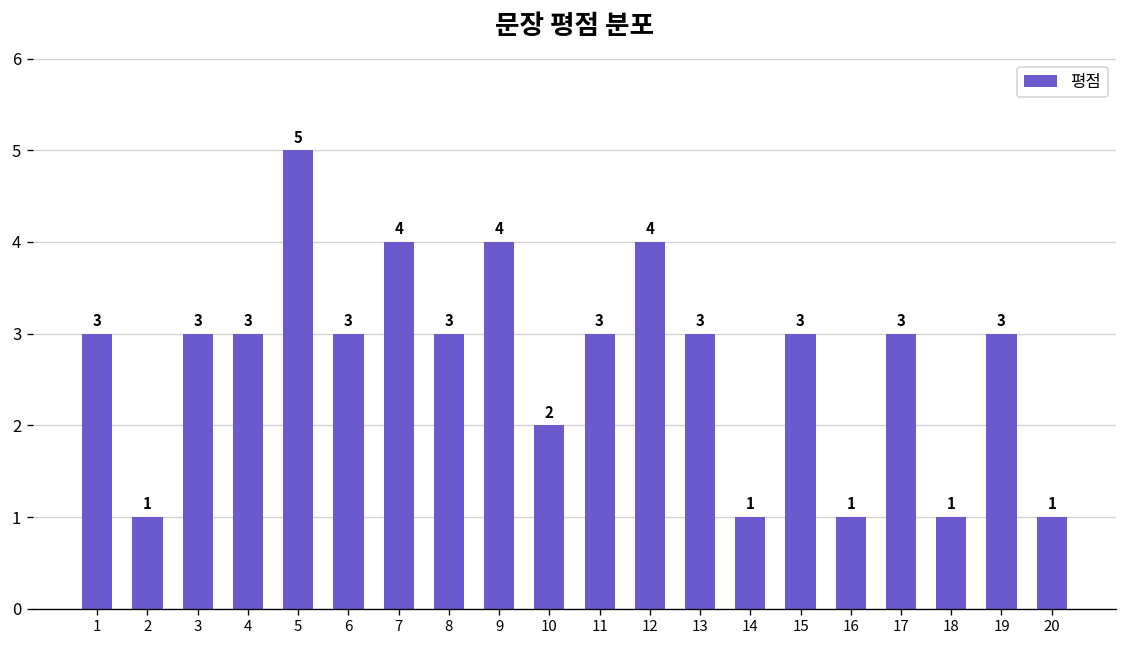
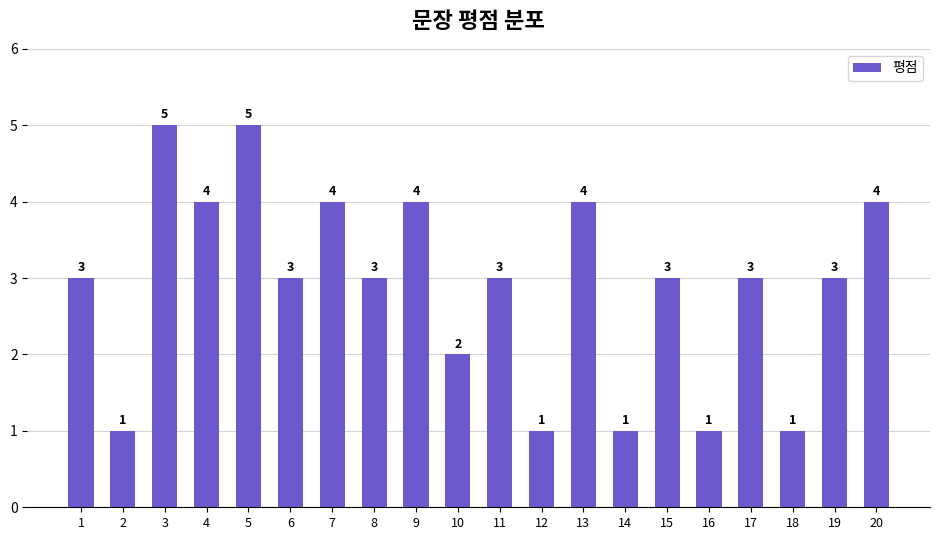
3: 3 -> 5
4: 3 -> 4
12: 4 -> 1
13: 3 -> 4
20: 1 -> 4
